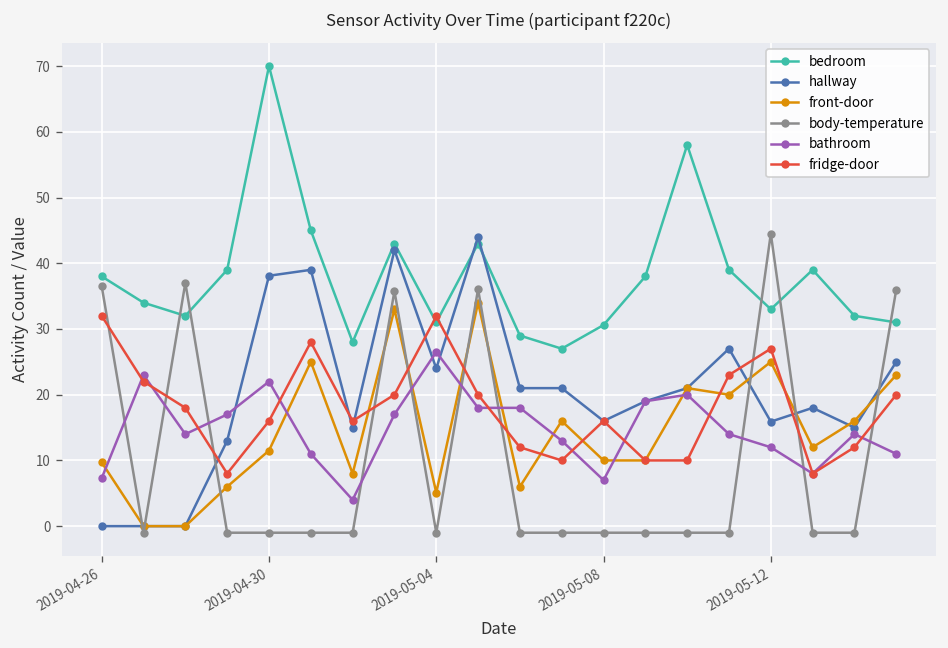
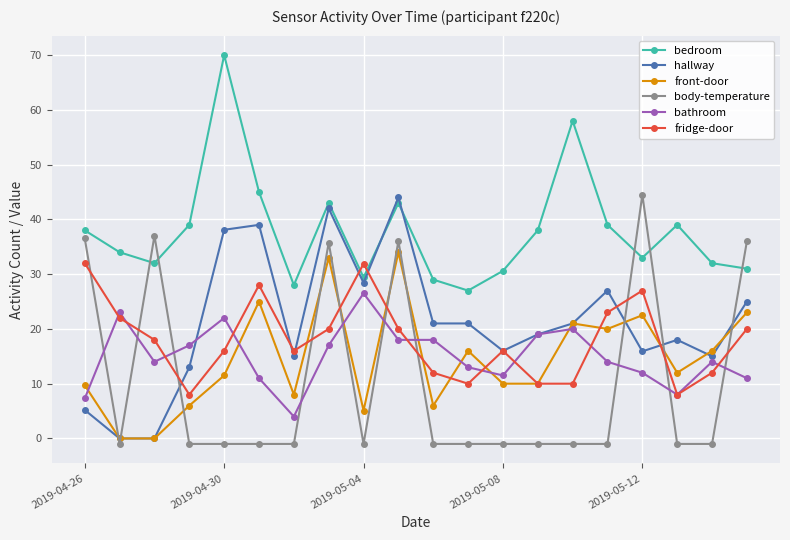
hallway, 2019-04-26: 0 -> 5
bedroom, 2019-05-04: 31 -> 29
hallway, 2019-05-04: 24 -> 28
bathroom, 2019-05-08: 7 -> 12
front-door, 2019-05-12: 25 -> 23
